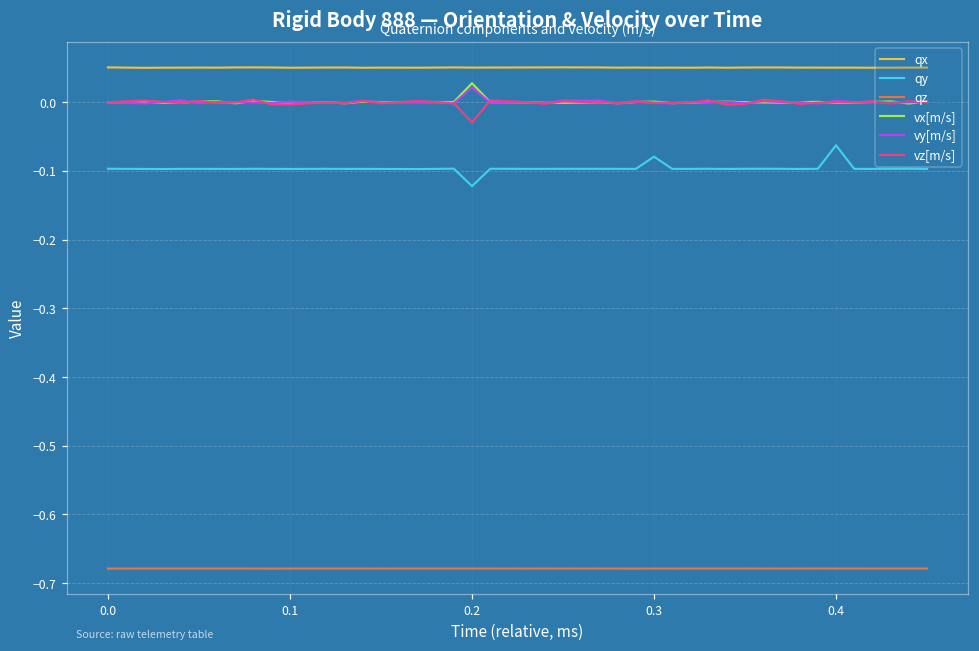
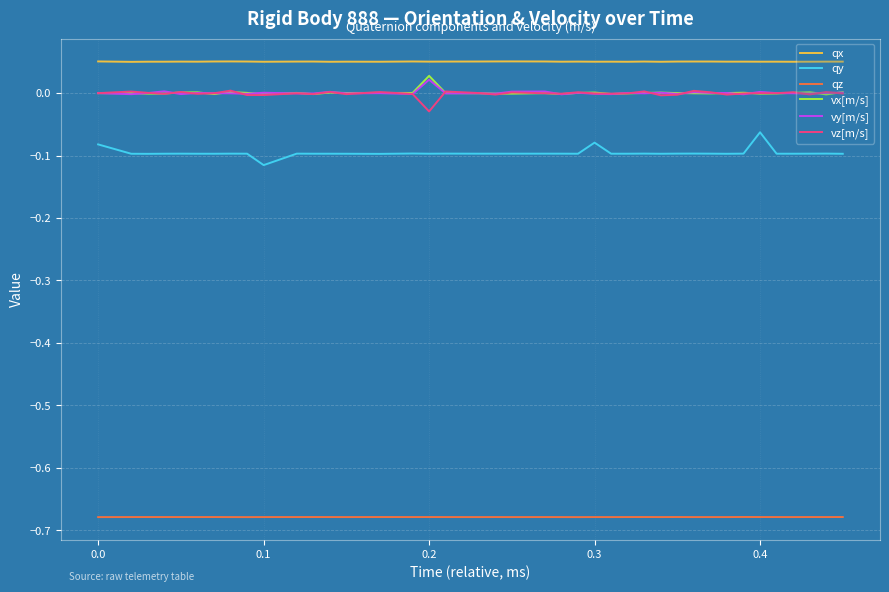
qy, 0.0: -0.10 -> -0.08
qy, 0.1: -0.10 -> -0.12
qy, 0.2: -0.12 -> -0.10
